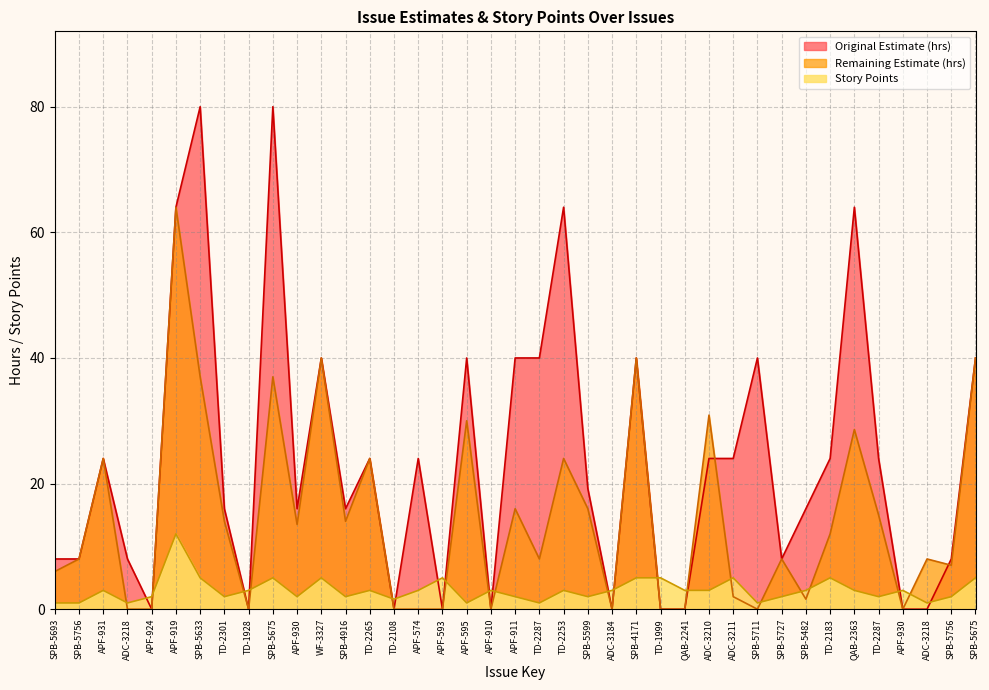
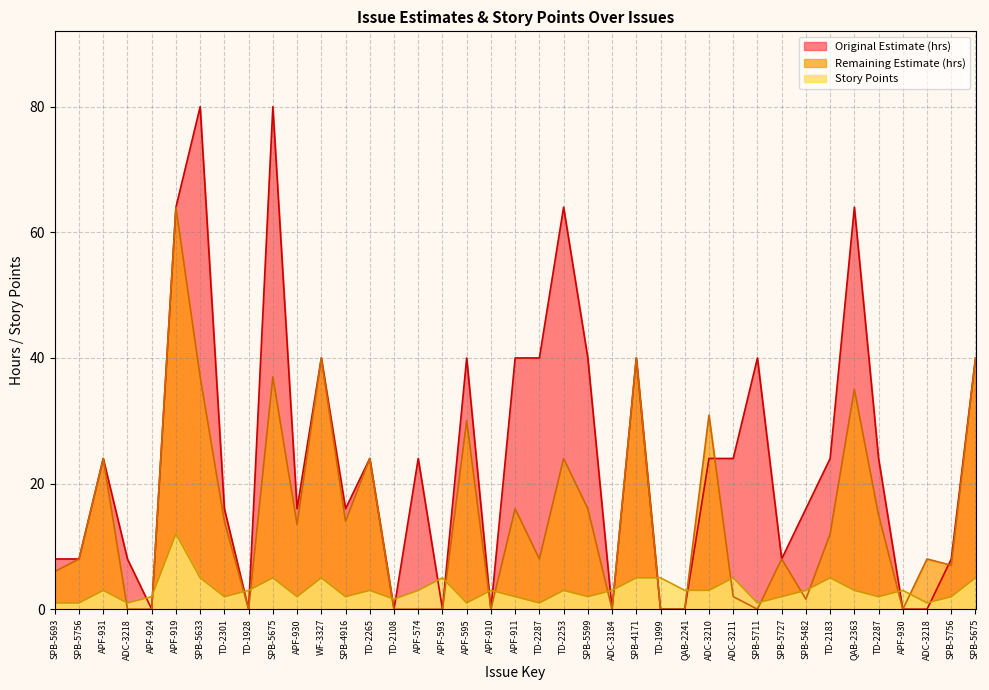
Original Estimate (hrs), SPB-5599: 19 -> 40
Remaining Estimate (hrs), QAB-2363: 29 -> 35
